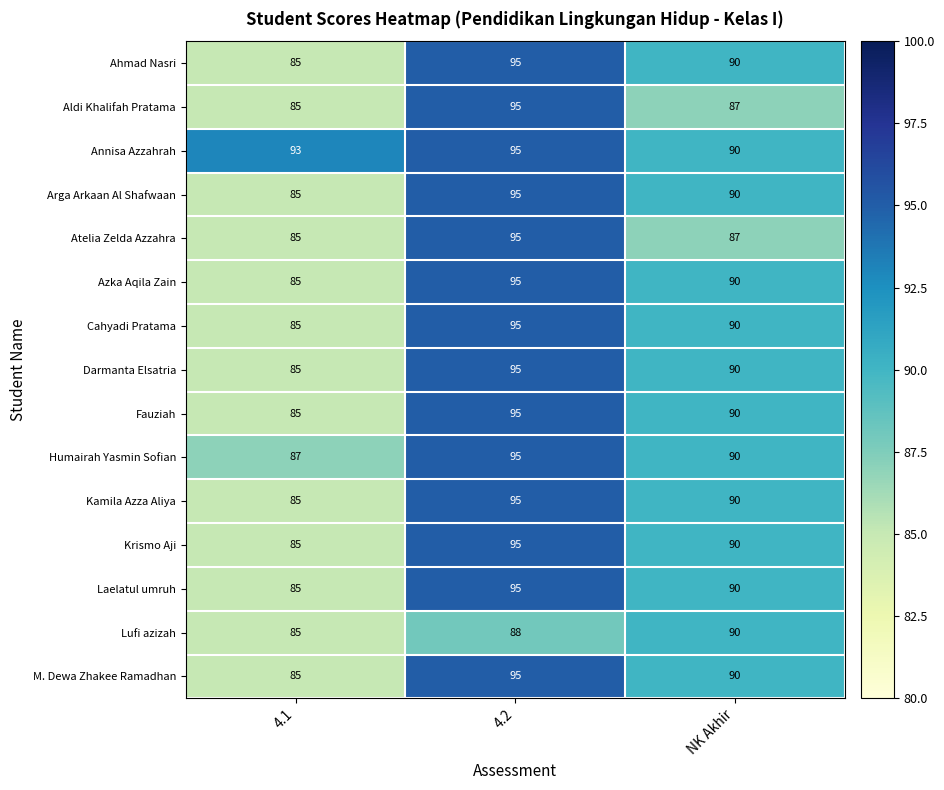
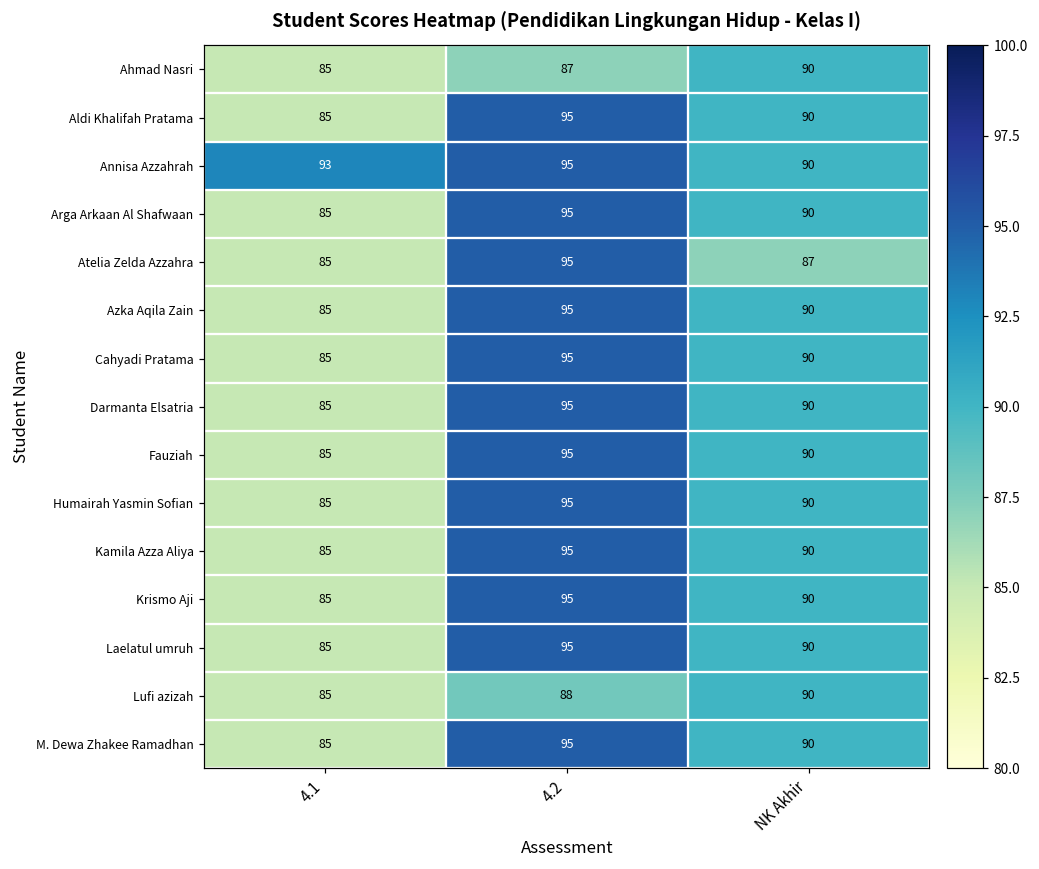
Ahmad Nasri, 4.2: 95 -> 87
Aldi Khalifah Pratama, NK Akhir: 87 -> 90
Humairah Yasmin Sofian, 4.1: 87 -> 85
